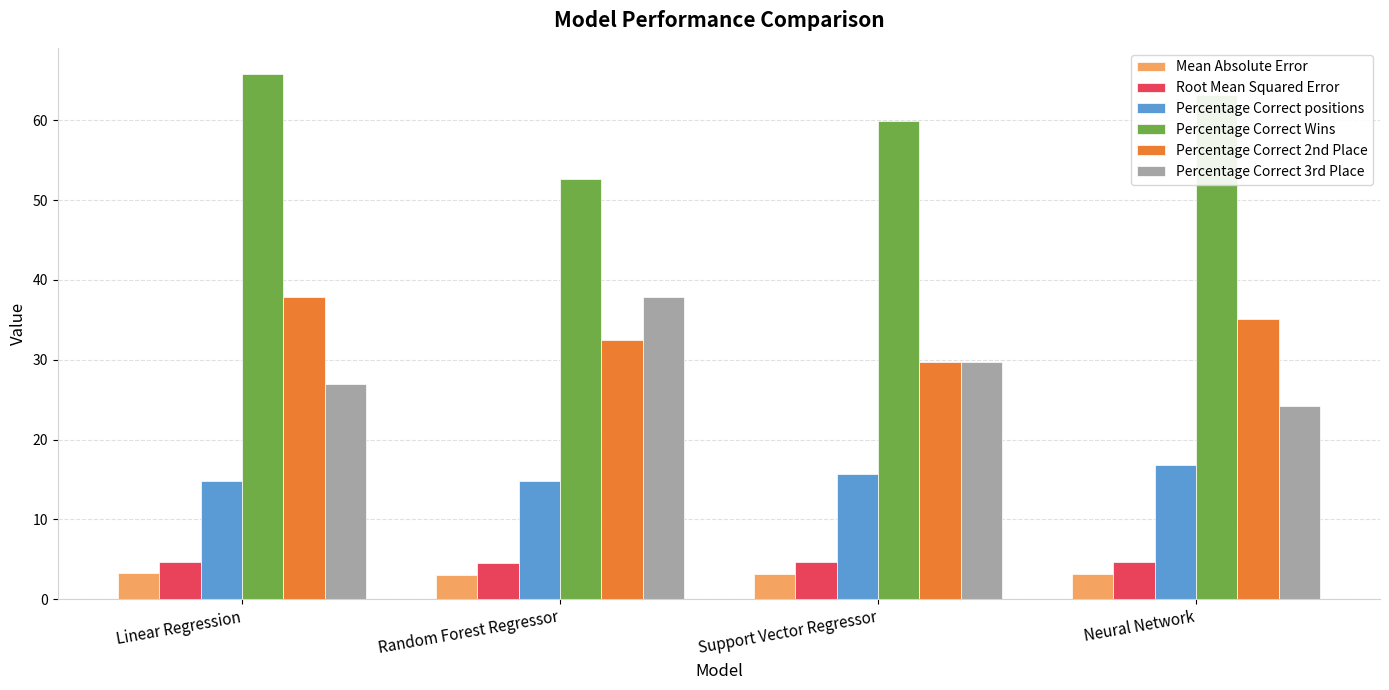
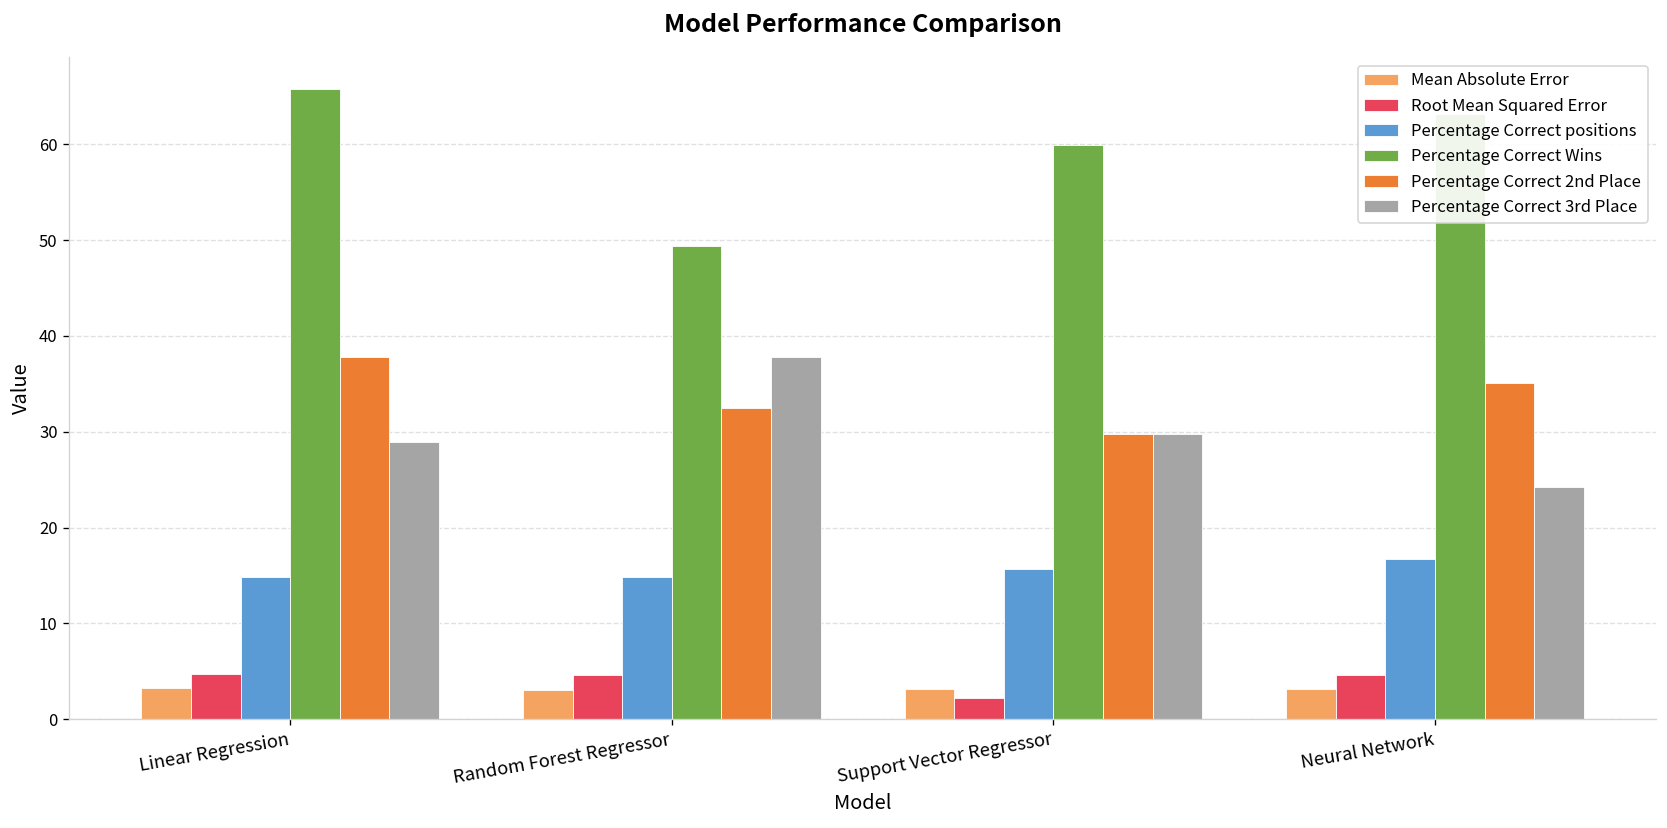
Percentage Correct 3rd Place, Linear Regression: 27 -> 29
Percentage Correct Wins, Random Forest Regressor: 53 -> 49
Root Mean Squared Error, Support Vector Regressor: 5 -> 2
